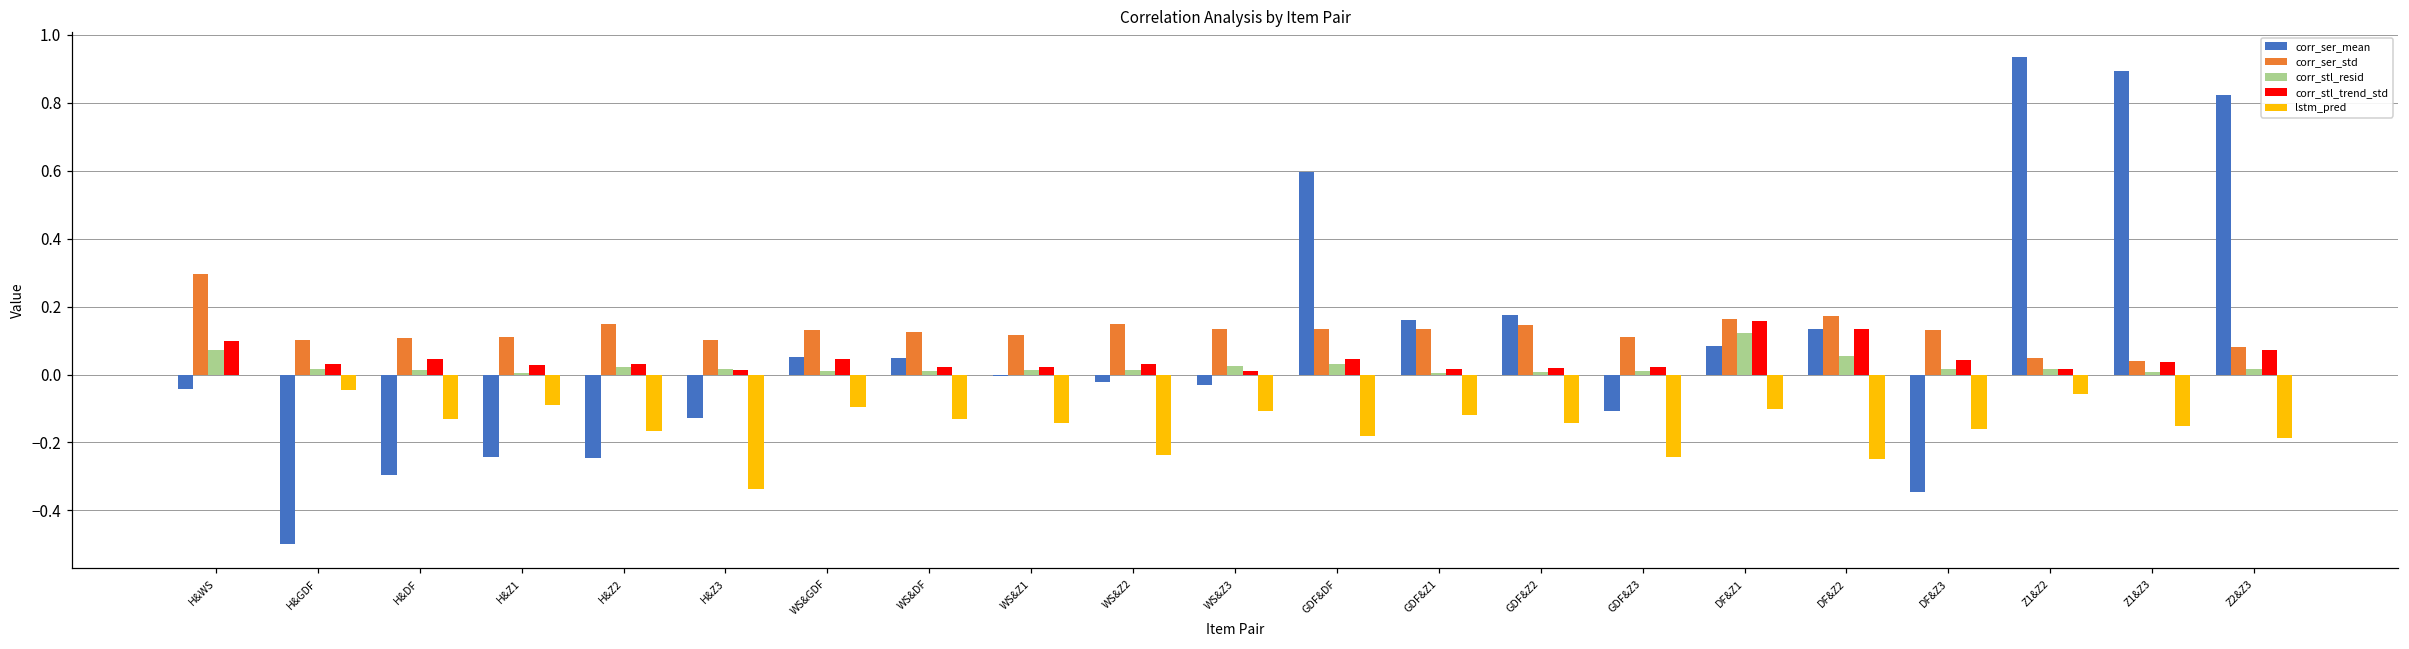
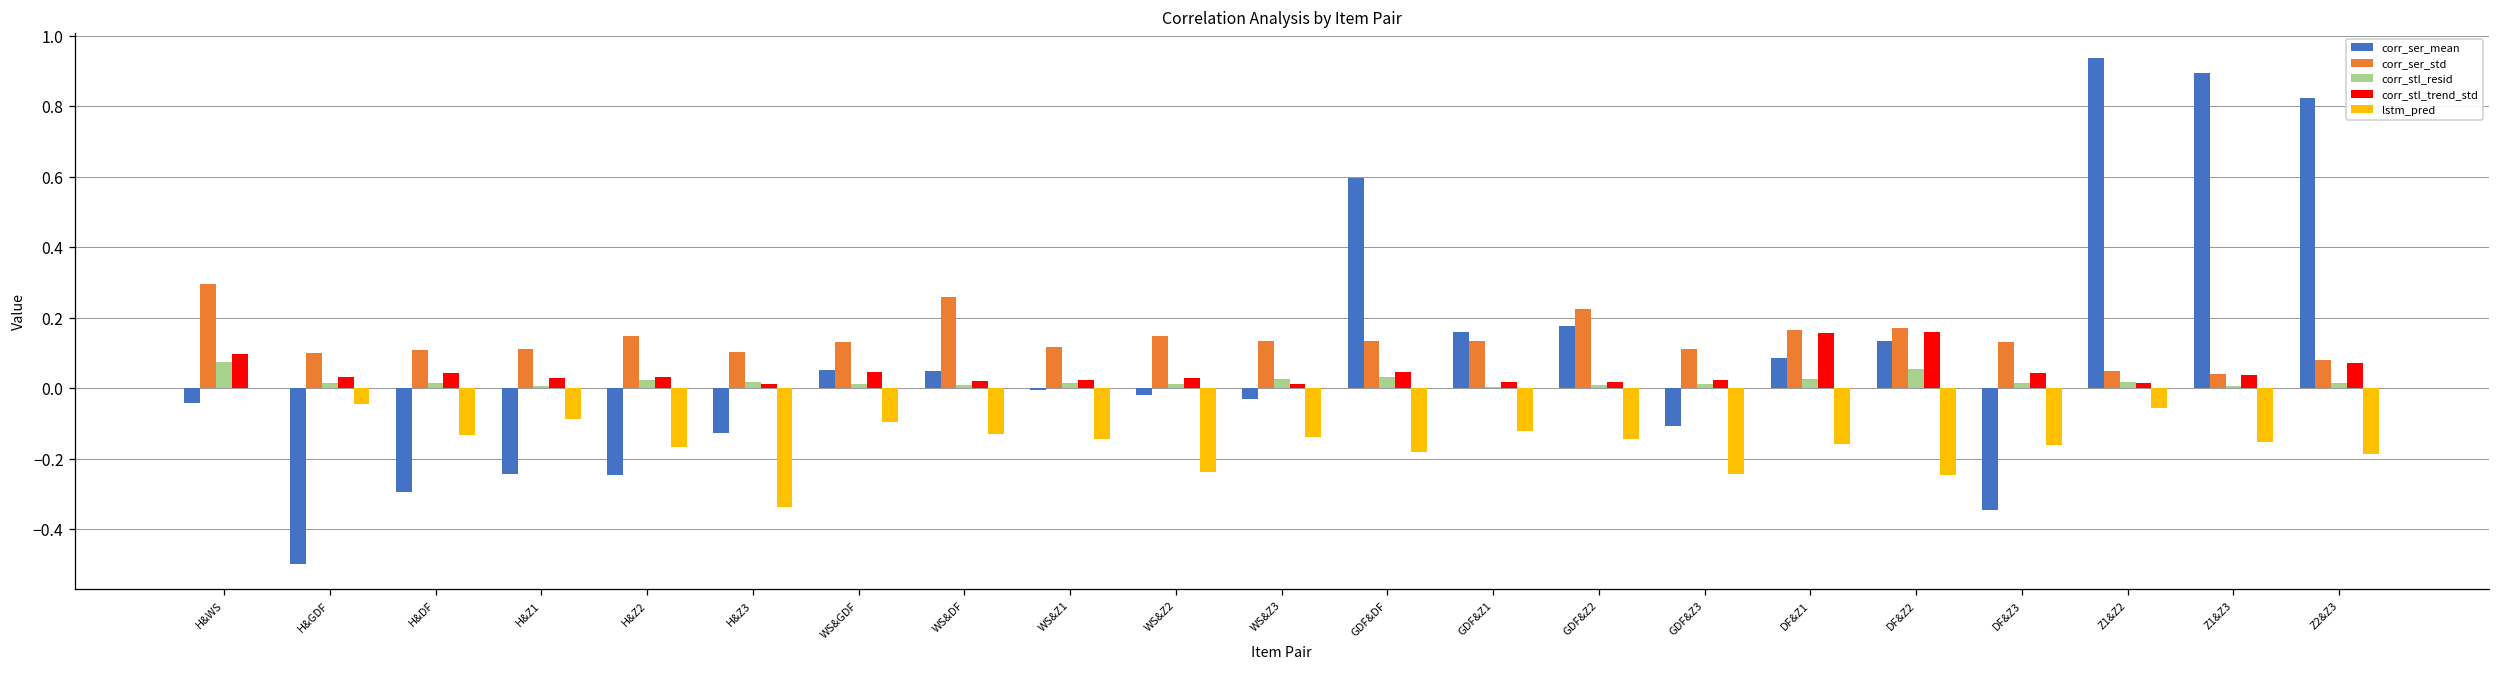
corr_ser_std, WS&DF: 0.12 -> 0.26
lstm_pred, WS&Z3: -0.11 -> -0.14
corr_ser_std, GDF&Z2: 0.15 -> 0.22
corr_stl_resid, DF&Z1: 0.12 -> 0.02
lstm_pred, DF&Z1: -0.10 -> -0.16
corr_stl_trend_std, DF&Z2: 0.13 -> 0.16
